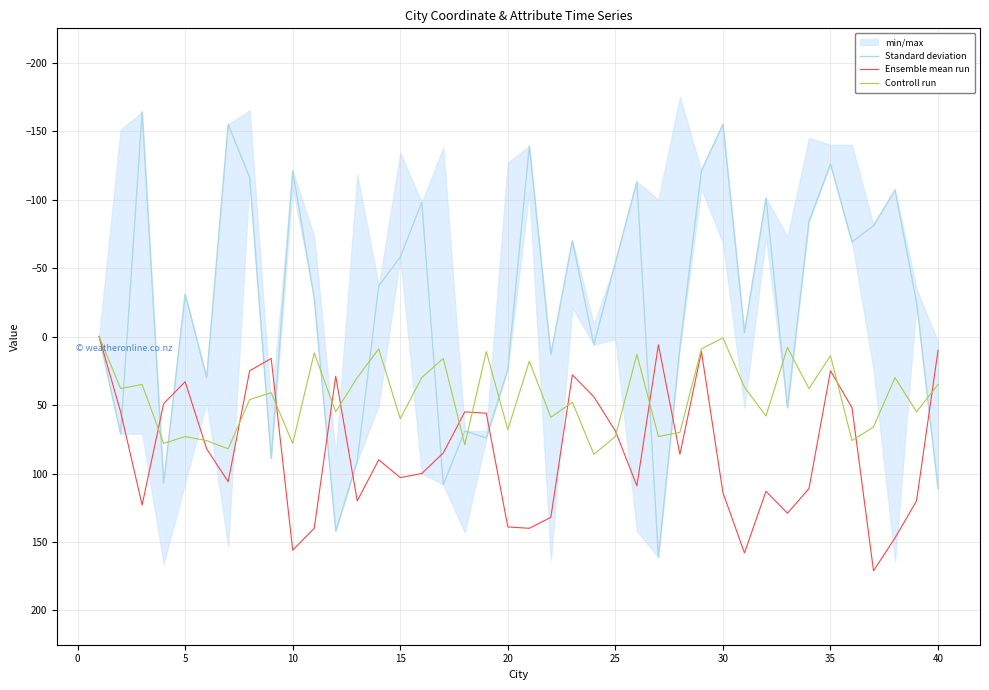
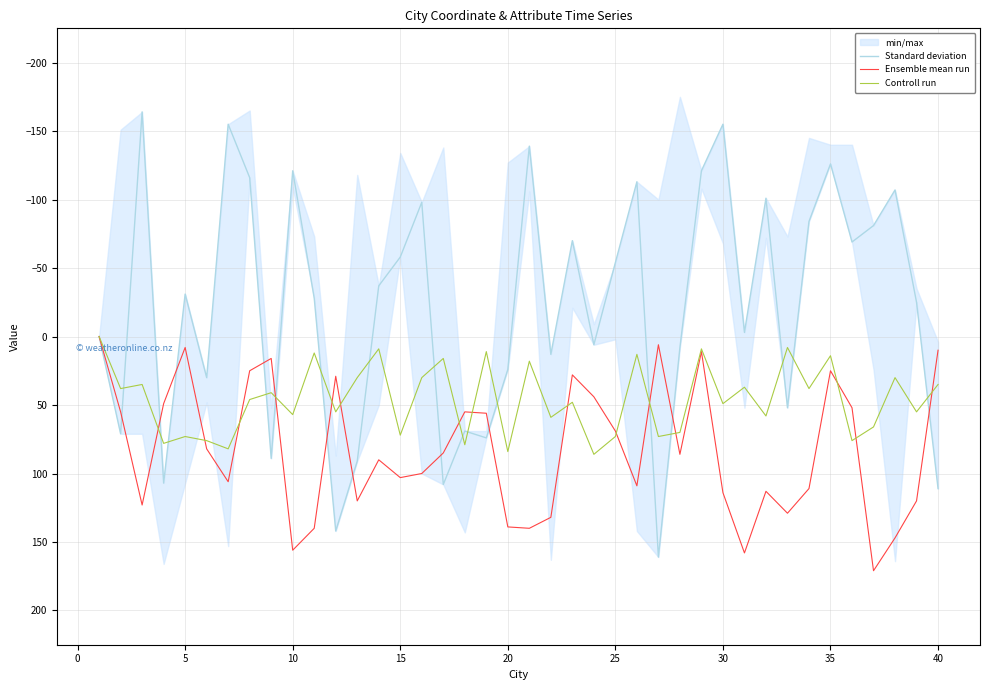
Ensemble mean run, 5: 33 -> 8
Controll run, 10: 78 -> 57
Controll run, 15: 60 -> 72
Controll run, 20: 68 -> 84
Controll run, 30: 1 -> 49
